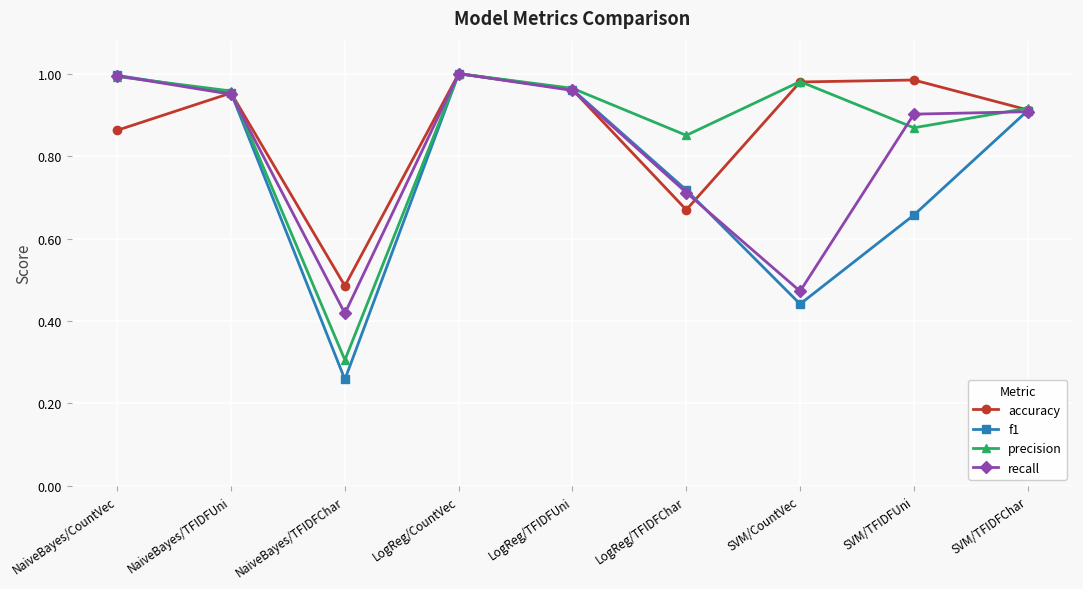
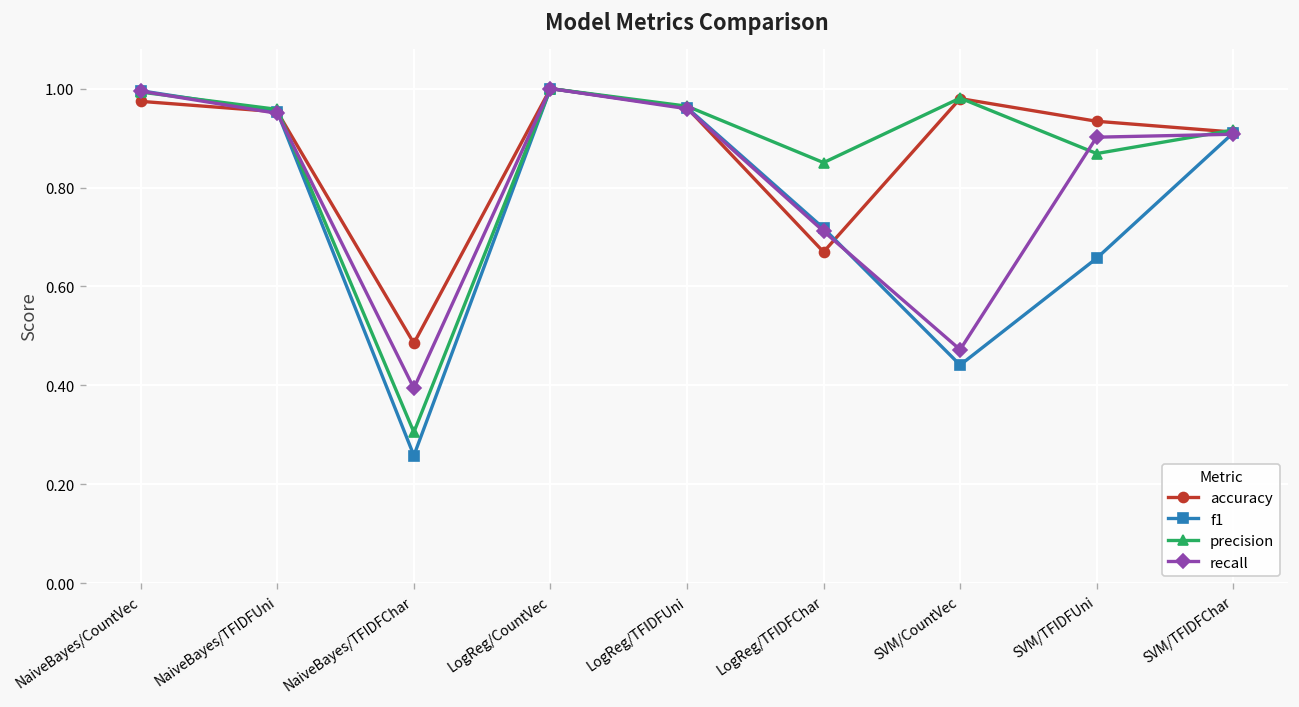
accuracy, NaiveBayes/CountVec: 0.86 -> 0.97
recall, NaiveBayes/TFIDFChar: 0.42 -> 0.39
accuracy, SVM/TFIDFUni: 0.98 -> 0.93
